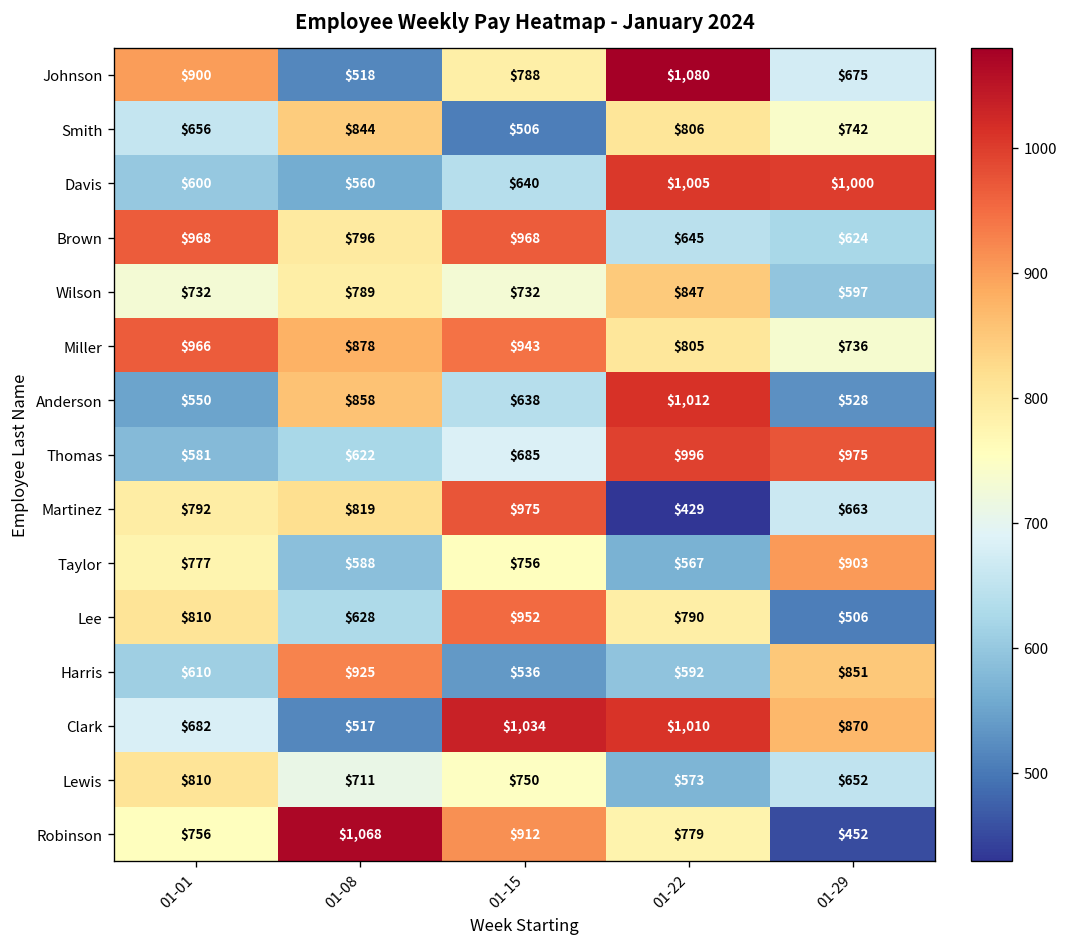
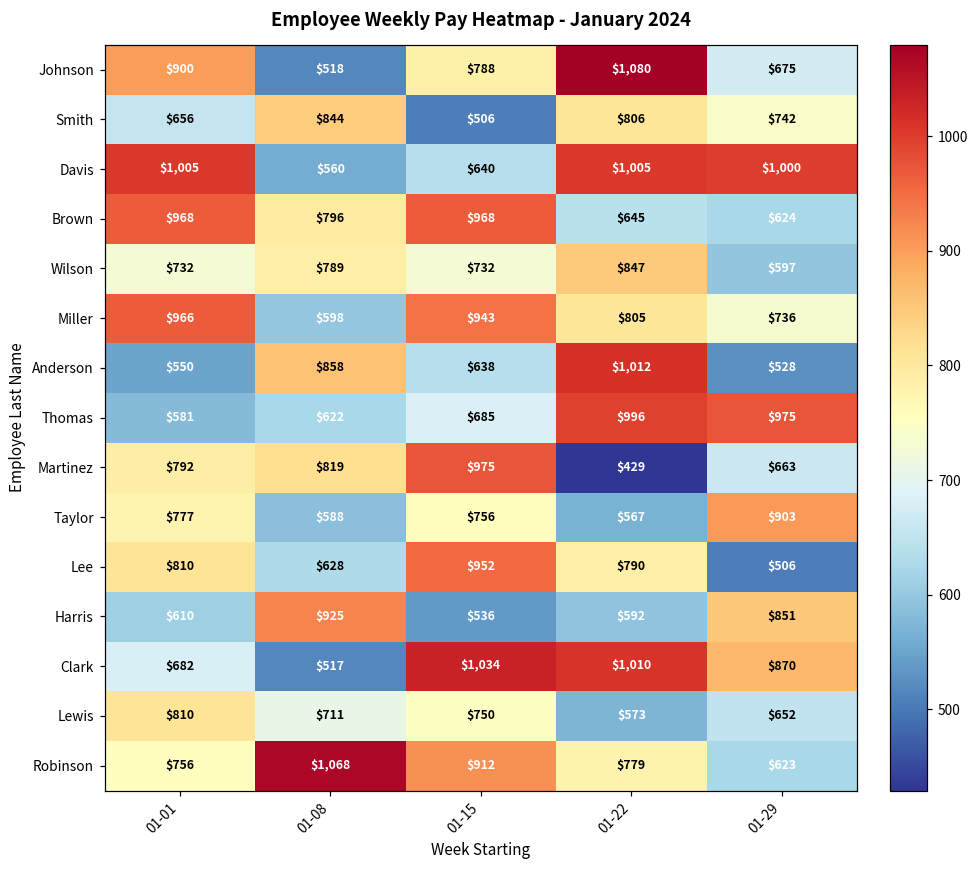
Davis, 01-01: $600 -> $1,005
Miller, 01-08: $878 -> $598
Robinson, 01-29: $452 -> $623
